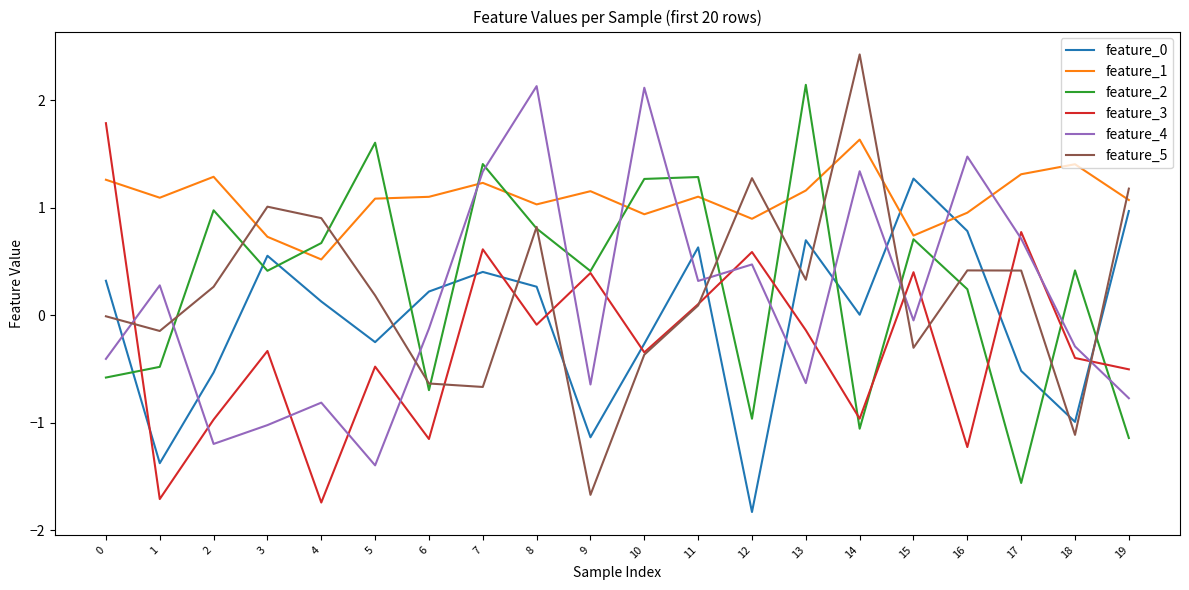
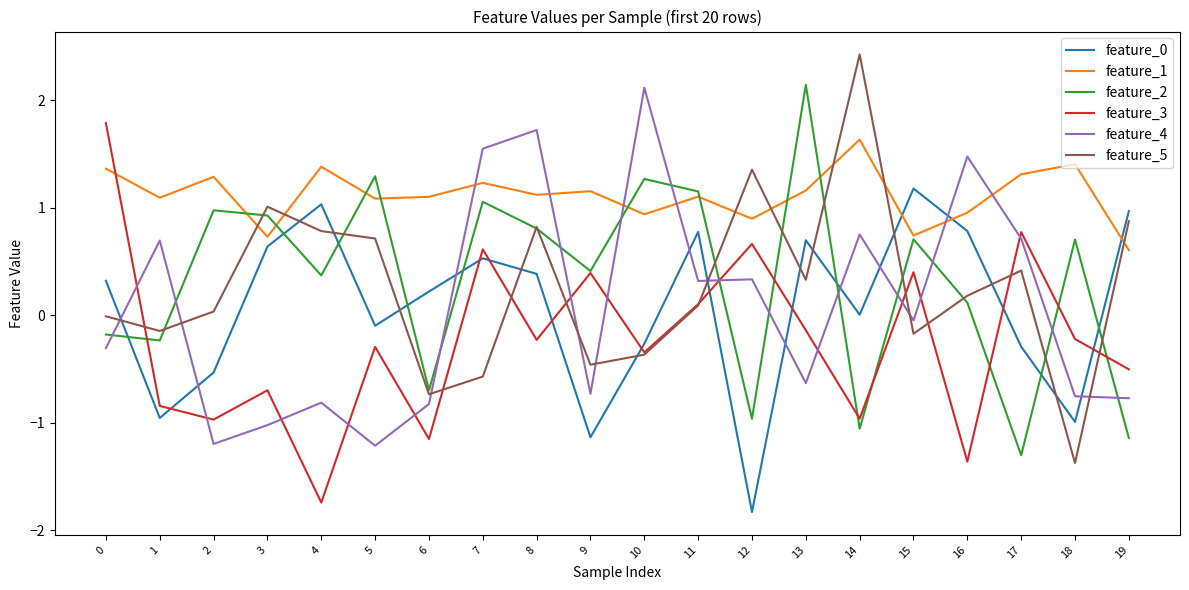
feature_1, 0: 1.26 -> 1.36
feature_2, 0: -0.58 -> -0.18
feature_4, 0: -0.41 -> -0.31
feature_0, 1: -1.38 -> -0.96
feature_2, 1: -0.48 -> -0.24
feature_3, 1: -1.71 -> -0.84
feature_4, 1: 0.28 -> 0.69
feature_5, 2: 0.26 -> 0.03
feature_0, 3: 0.55 -> 0.64
feature_2, 3: 0.41 -> 0.93
feature_3, 3: -0.33 -> -0.70
feature_0, 4: 0.13 -> 1.03
feature_1, 4: 0.52 -> 1.38
feature_2, 4: 0.67 -> 0.37
feature_5, 4: 0.90 -> 0.78
feature_0, 5: -0.25 -> -0.10
feature_2, 5: 1.60 -> 1.29
feature_3, 5: -0.48 -> -0.30
feature_4, 5: -1.40 -> -1.22
feature_5, 5: 0.18 -> 0.71
feature_4, 6: -0.13 -> -0.83
feature_5, 6: -0.64 -> -0.74
feature_0, 7: 0.40 -> 0.53
feature_2, 7: 1.41 -> 1.05
feature_4, 7: 1.34 -> 1.55
feature_5, 7: -0.67 -> -0.57
feature_0, 8: 0.26 -> 0.38
feature_1, 8: 1.03 -> 1.12
feature_3, 8: -0.09 -> -0.23
feature_4, 8: 2.13 -> 1.72
feature_4, 9: -0.65 -> -0.73
feature_5, 9: -1.67 -> -0.46
feature_0, 11: 0.63 -> 0.77
feature_2, 11: 1.28 -> 1.15
feature_3, 12: 0.59 -> 0.66
feature_4, 12: 0.47 -> 0.33
feature_5, 12: 1.27 -> 1.35
feature_4, 14: 1.34 -> 0.75
feature_0, 15: 1.27 -> 1.18
feature_5, 15: -0.30 -> -0.17
feature_2, 16: 0.24 -> 0.12
feature_3, 16: -1.23 -> -1.36
feature_5, 16: 0.42 -> 0.18
feature_0, 17: -0.52 -> -0.29
feature_2, 17: -1.56 -> -1.30
feature_2, 18: 0.42 -> 0.70
feature_3, 18: -0.40 -> -0.22
feature_4, 18: -0.29 -> -0.75
feature_5, 18: -1.11 -> -1.38
feature_1, 19: 1.07 -> 0.60
feature_5, 19: 1.18 -> 0.87
